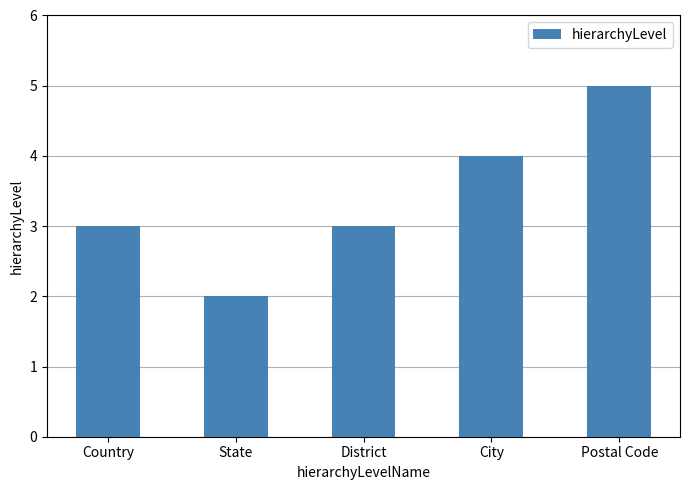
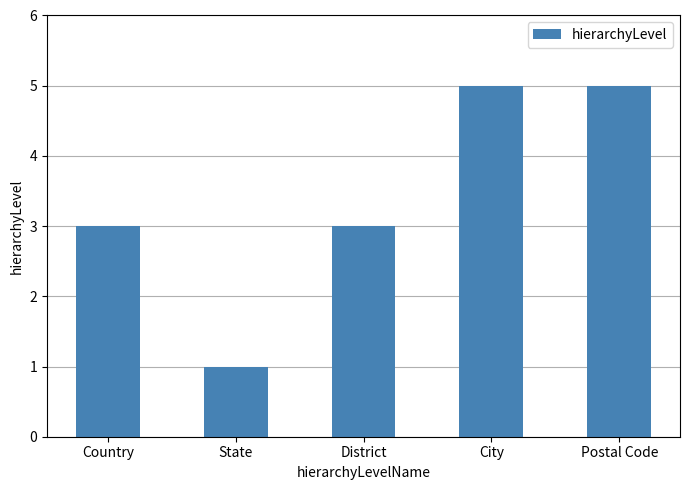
State: 2 -> 1
City: 4 -> 5
